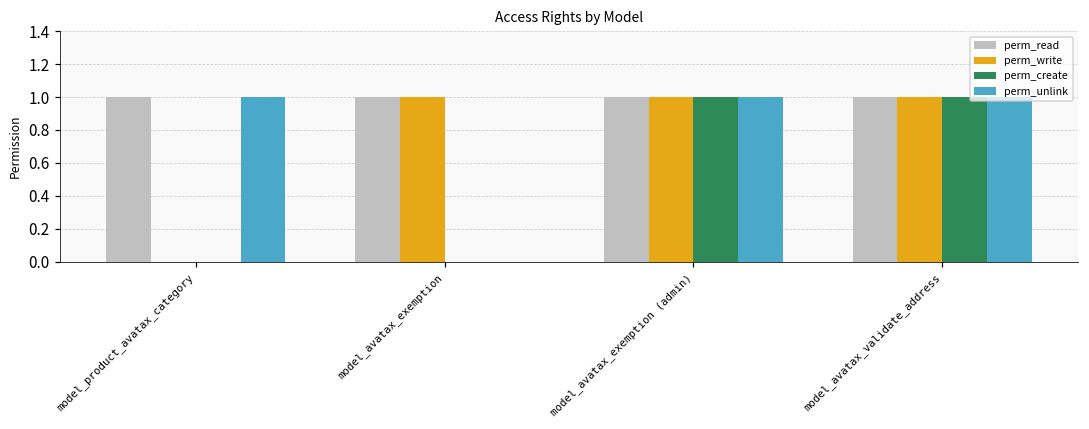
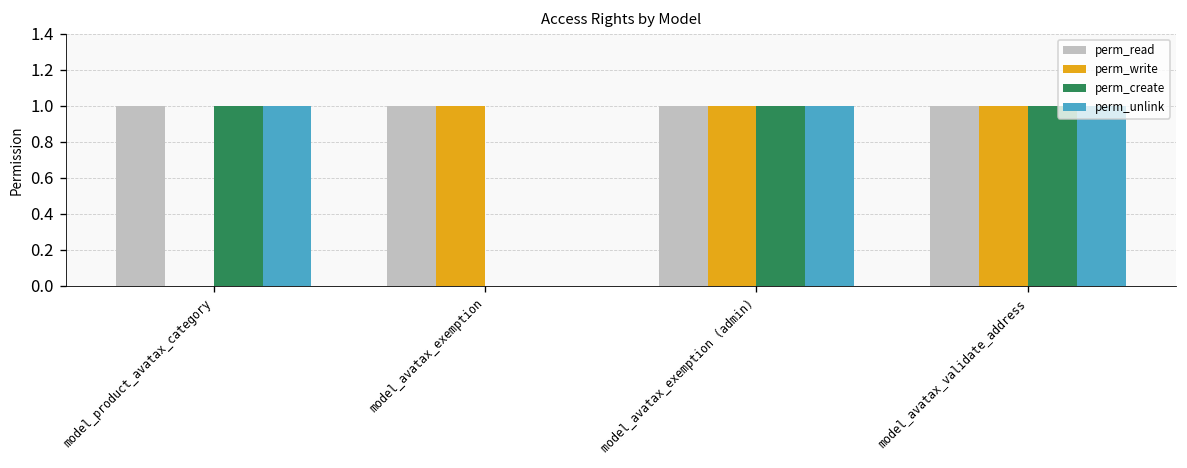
perm_create, model_product_avatax_category: 0 -> 1
